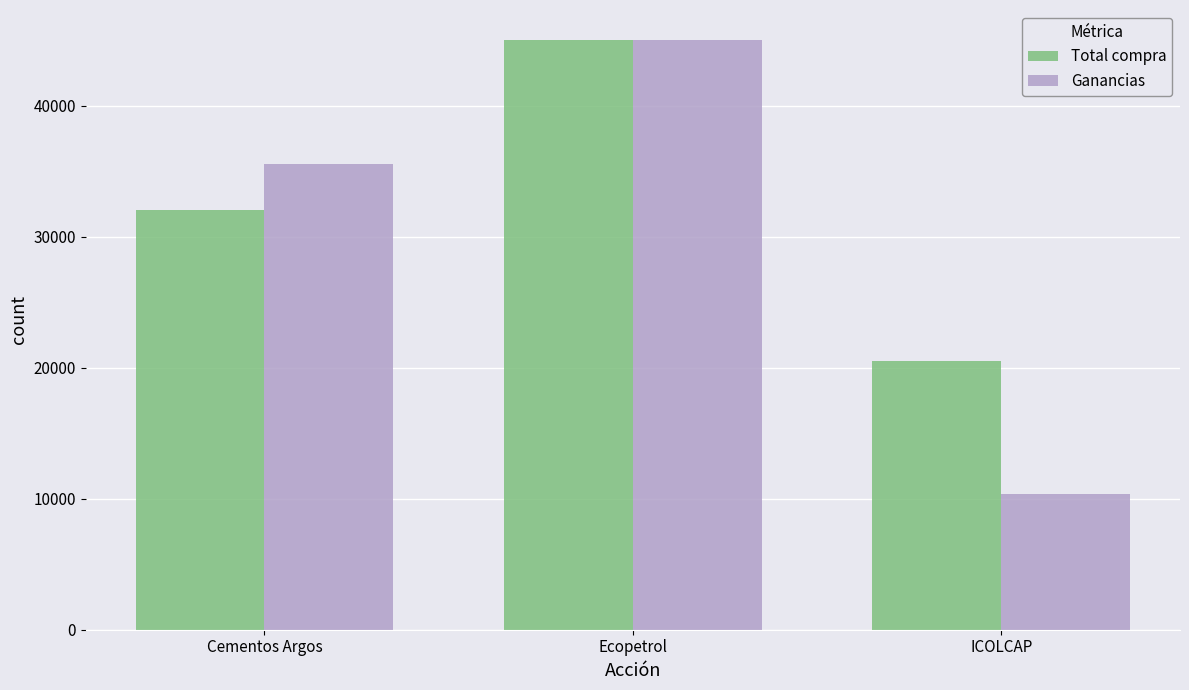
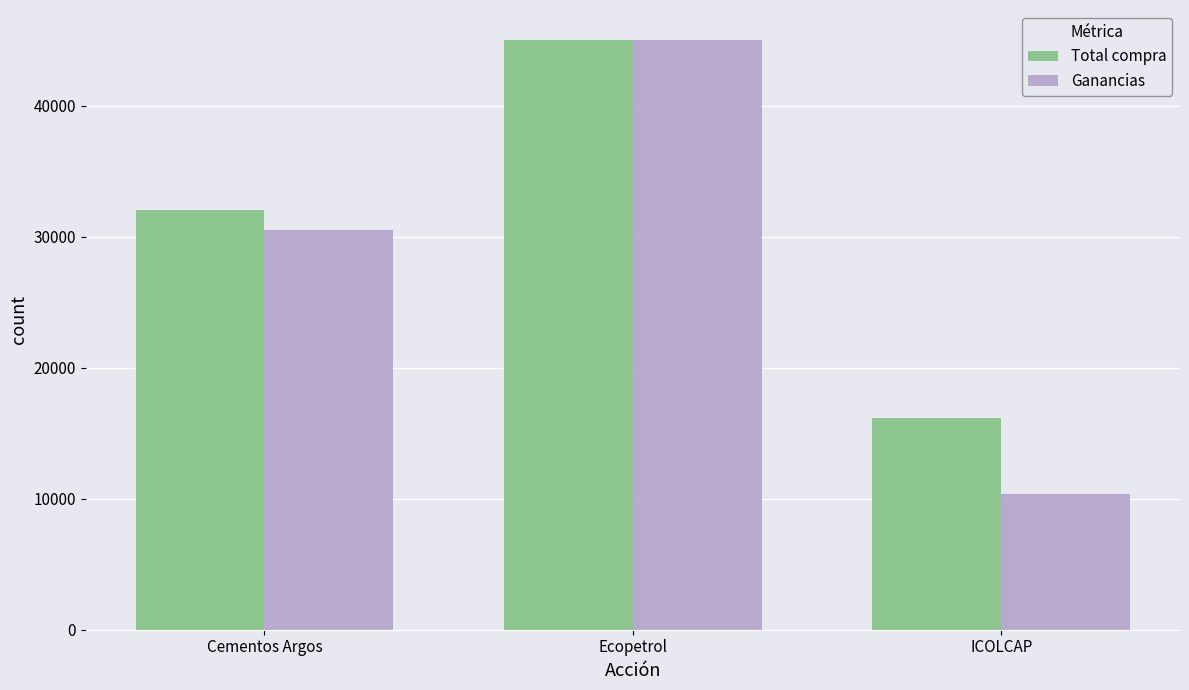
Ganancias, Cementos Argos: 35600 -> 30500
Total compra, ICOLCAP: 20500 -> 16200
